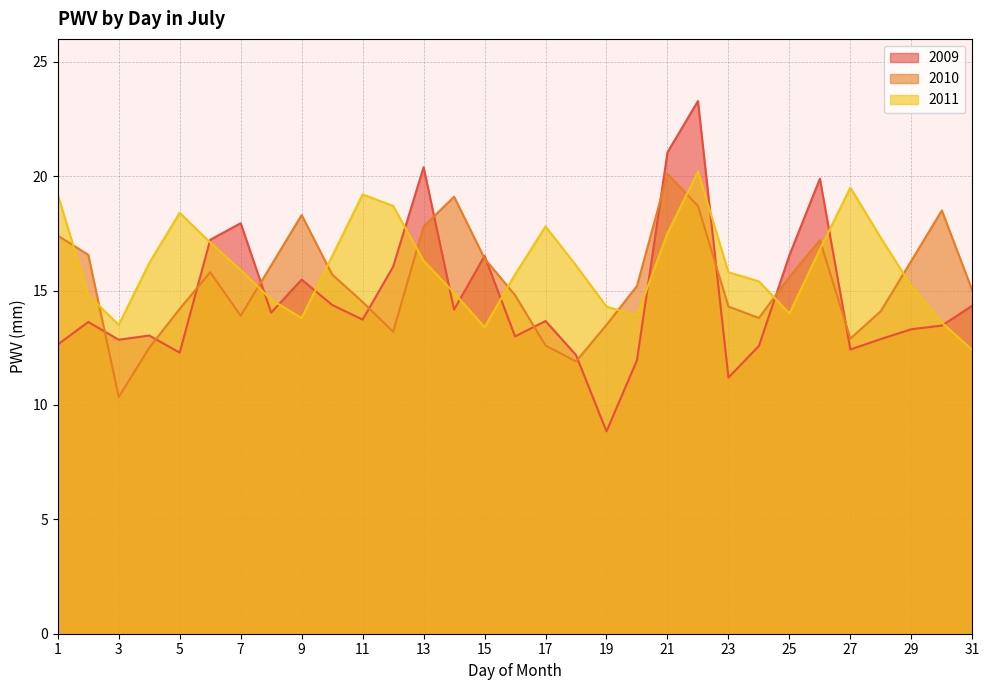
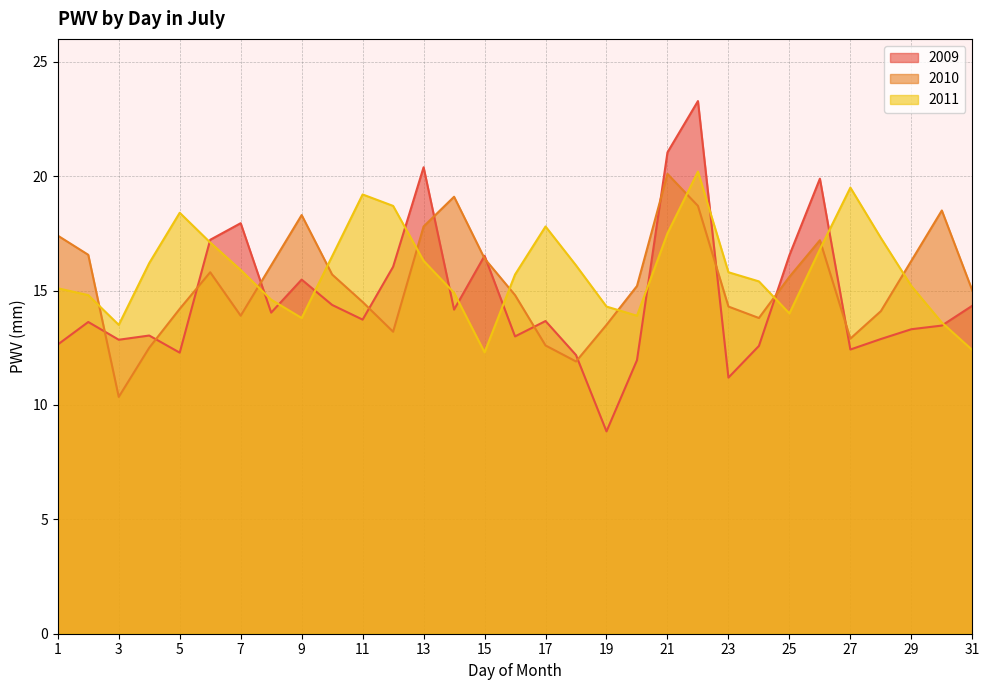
2011, 1: 19.2 -> 15.1
2011, 15: 13.4 -> 12.3
